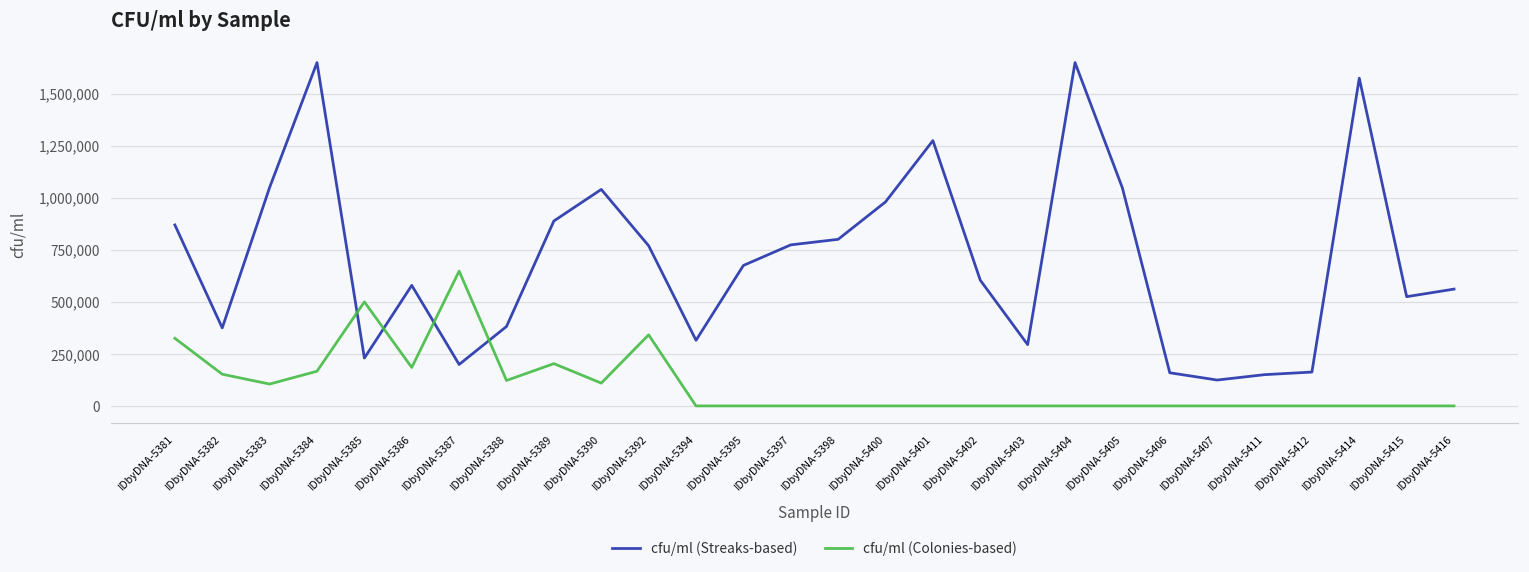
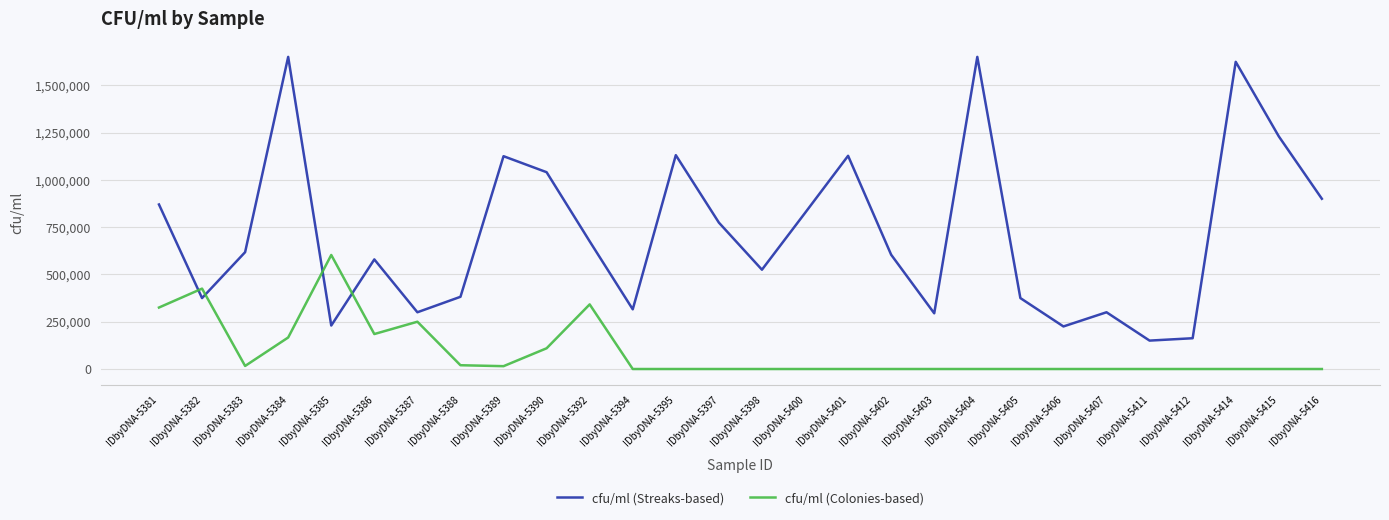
cfu/ml (Colonies-based), IDbyDNA-5382: 150,000 -> 430,000
cfu/ml (Streaks-based), IDbyDNA-5383: 1,050,000 -> 620,000
cfu/ml (Colonies-based), IDbyDNA-5383: 110,000 -> 20,000
cfu/ml (Colonies-based), IDbyDNA-5385: 500,000 -> 600,000
cfu/ml (Streaks-based), IDbyDNA-5387: 200,000 -> 300,000
cfu/ml (Colonies-based), IDbyDNA-5387: 650,000 -> 250,000
cfu/ml (Colonies-based), IDbyDNA-5388: 120,000 -> 20,000
cfu/ml (Streaks-based), IDbyDNA-5389: 890,000 -> 1,130,000
cfu/ml (Colonies-based), IDbyDNA-5389: 200,000 -> 20,000
cfu/ml (Streaks-based), IDbyDNA-5392: 770,000 -> 680,000
cfu/ml (Streaks-based), IDbyDNA-5395: 680,000 -> 1,130,000
cfu/ml (Streaks-based), IDbyDNA-5398: 800,000 -> 530,000
cfu/ml (Streaks-based), IDbyDNA-5400: 980,000 -> 830,000
cfu/ml (Streaks-based), IDbyDNA-5401: 1,280,000 -> 1,130,000
cfu/ml (Streaks-based), IDbyDNA-5405: 1,050,000 -> 380,000
cfu/ml (Streaks-based), IDbyDNA-5406: 160,000 -> 230,000
cfu/ml (Streaks-based), IDbyDNA-5407: 120,000 -> 300,000
cfu/ml (Streaks-based), IDbyDNA-5414: 1,580,000 -> 1,620,000
cfu/ml (Streaks-based), IDbyDNA-5415: 530,000 -> 1,230,000
cfu/ml (Streaks-based), IDbyDNA-5416: 560,000 -> 900,000
